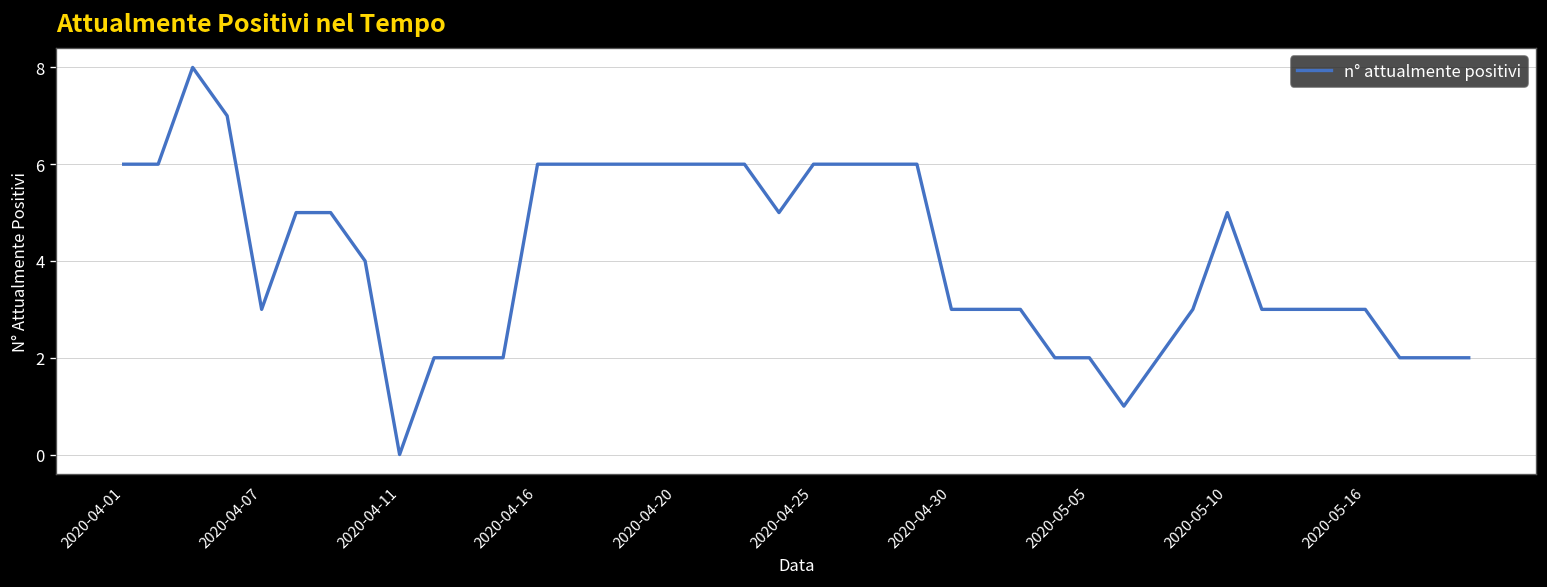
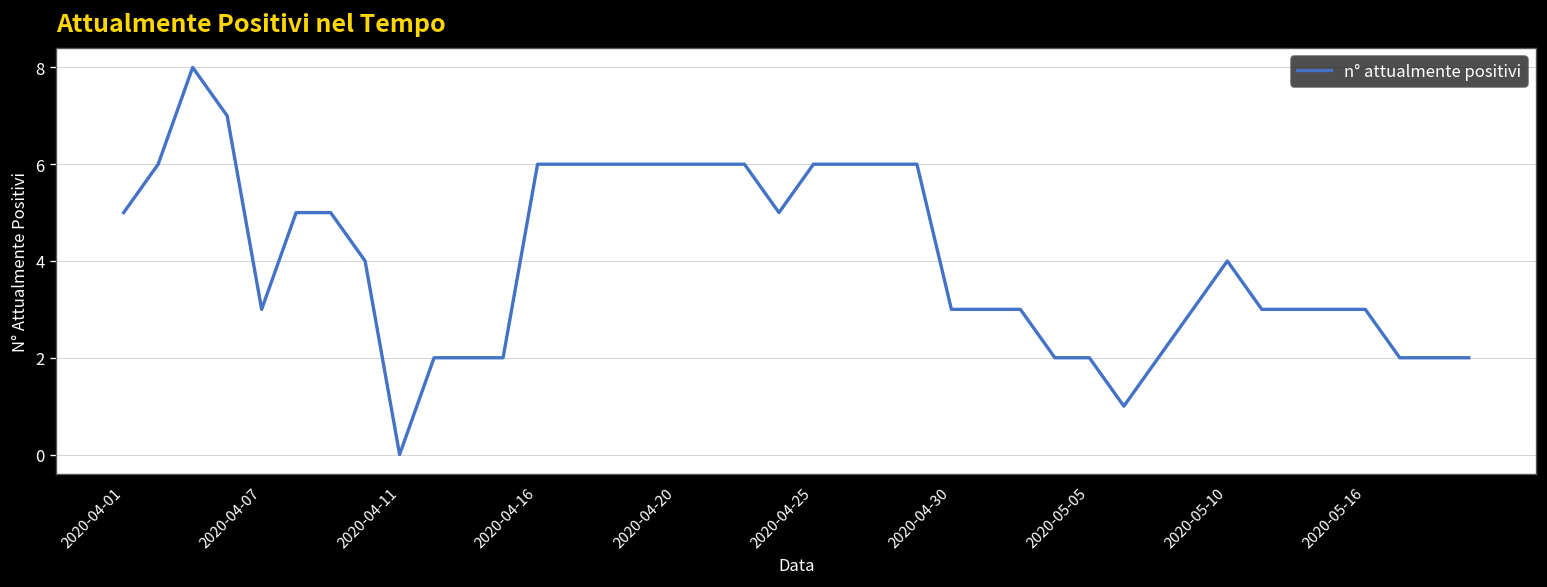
2020-04-01: 6 -> 5
2020-05-10: 5 -> 4
